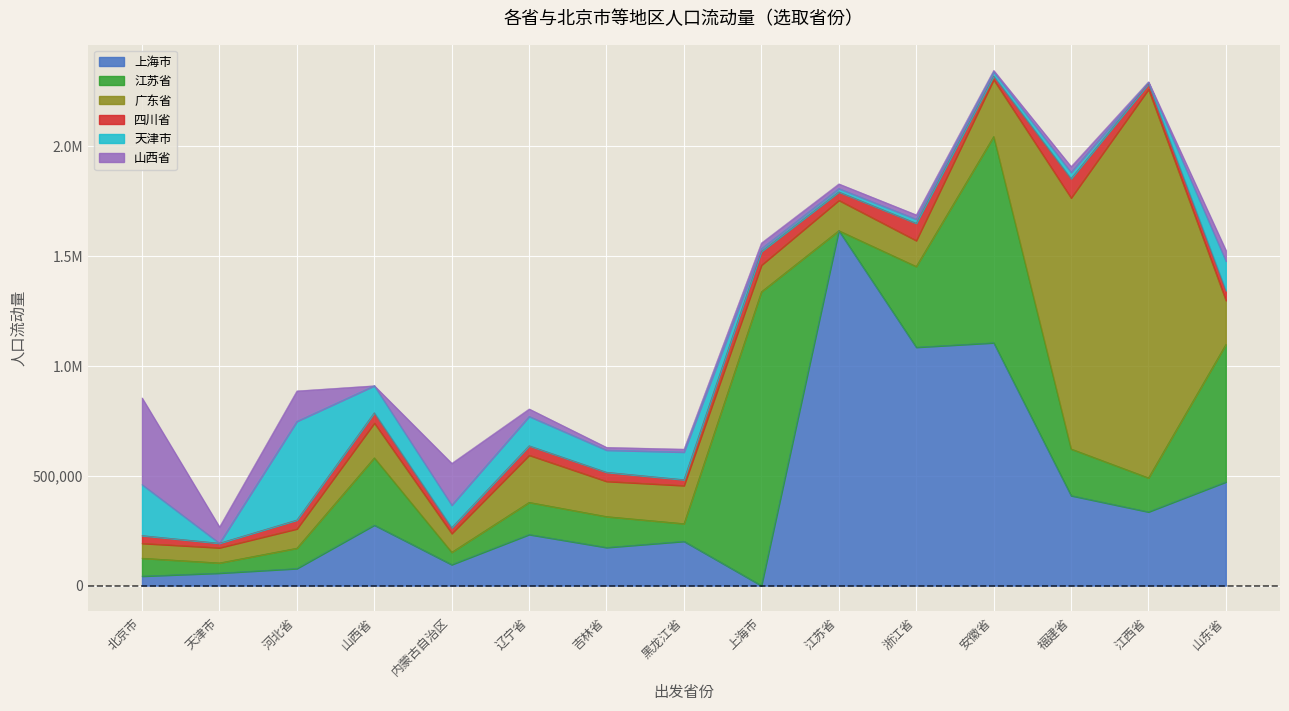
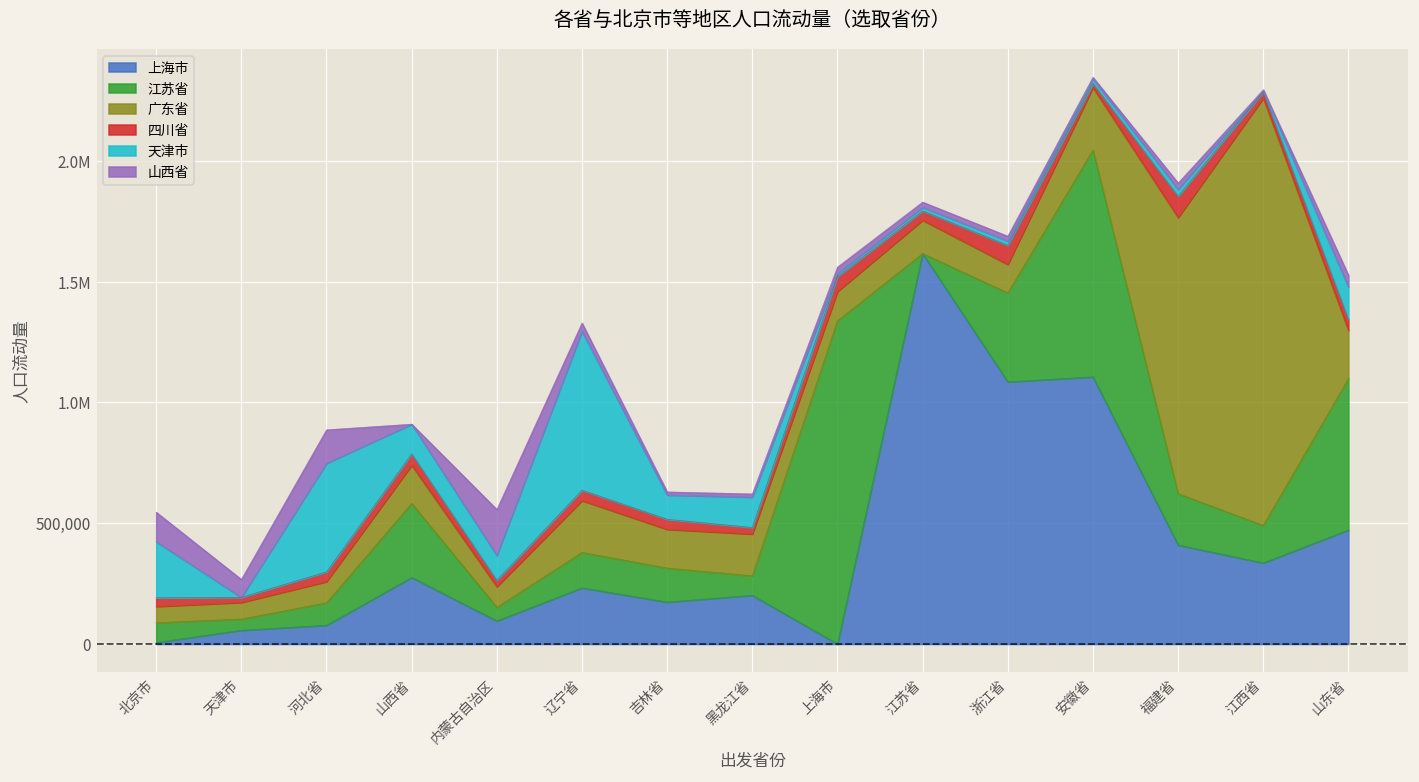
上海市, 北京市: 40,000 -> 10,000
山西省, 北京市: 390,000 -> 120,000
天津市, 辽宁省: 130,000 -> 660,000
